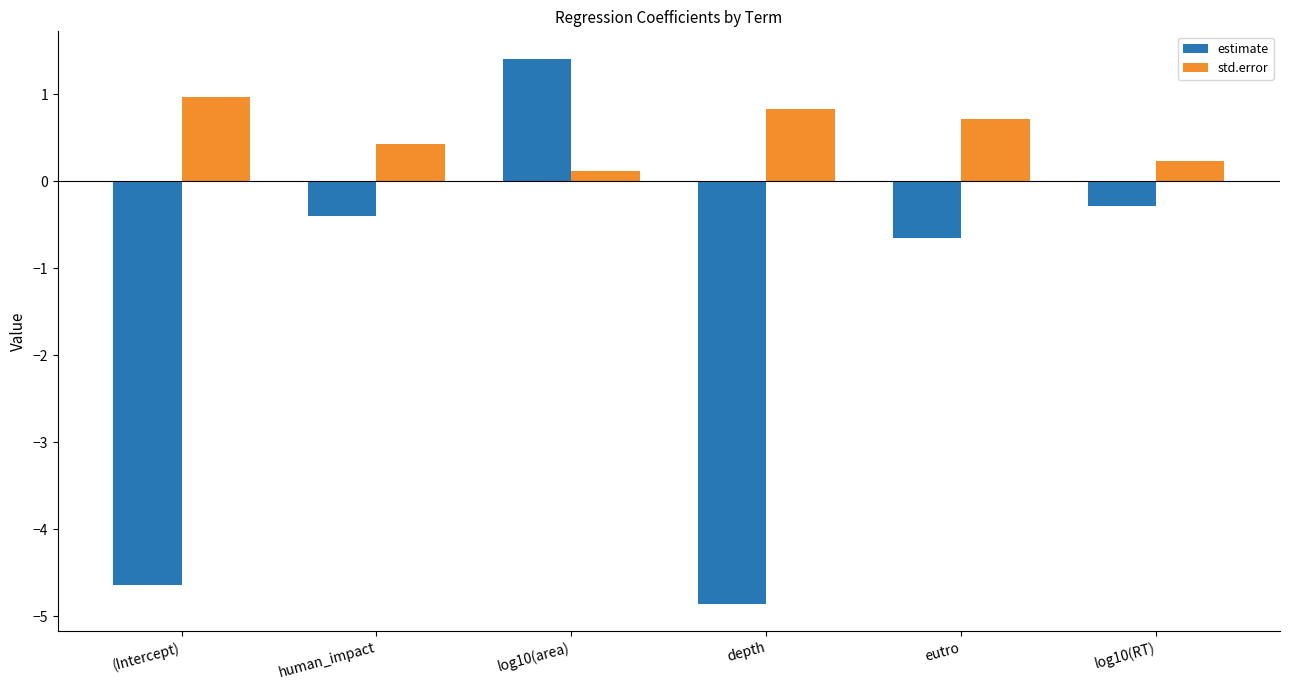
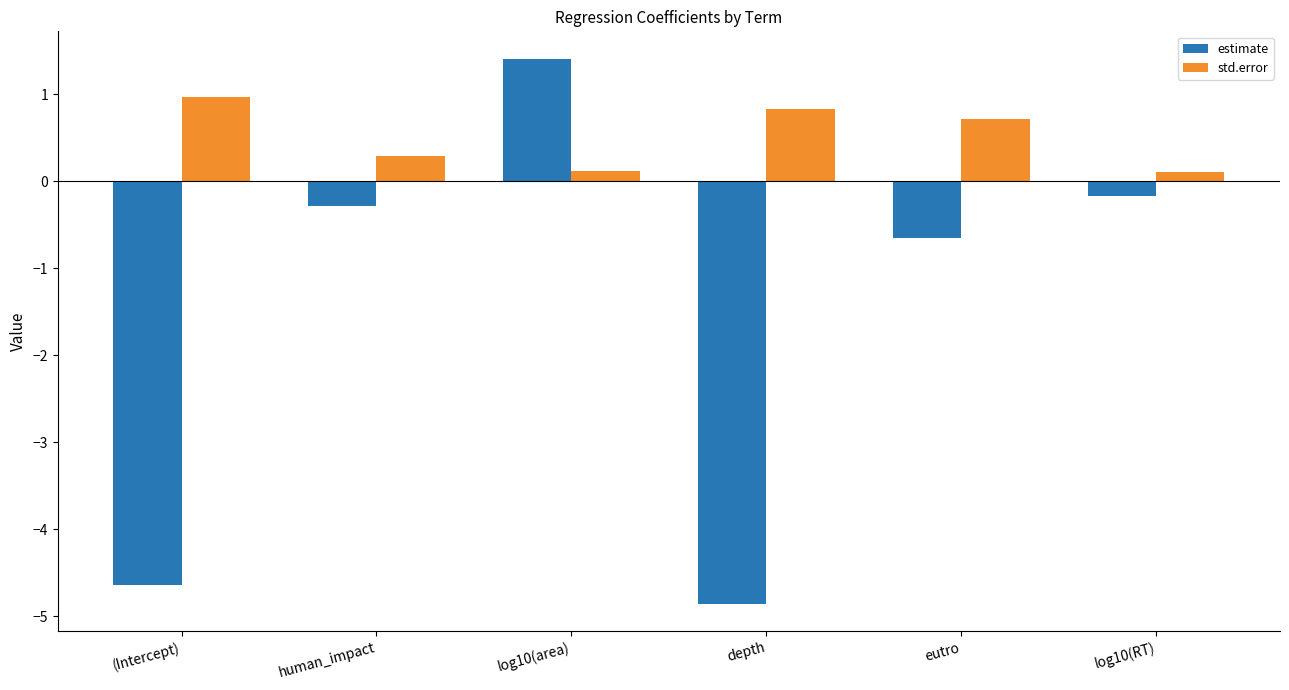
estimate, human_impact: -0.4 -> -0.3
std.error, human_impact: 0.4 -> 0.3
estimate, log10(RT): -0.3 -> -0.2
std.error, log10(RT): 0.2 -> 0.1
